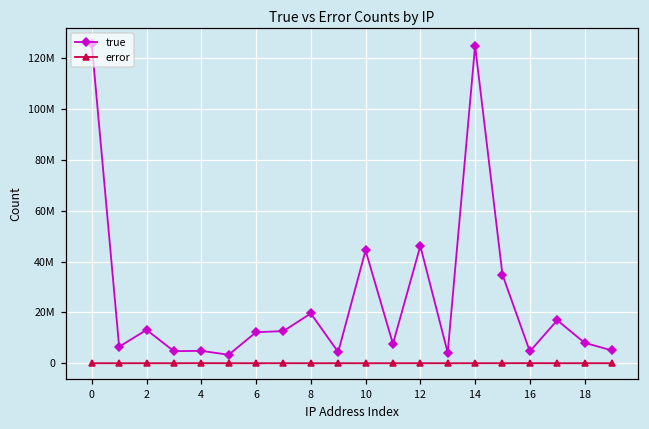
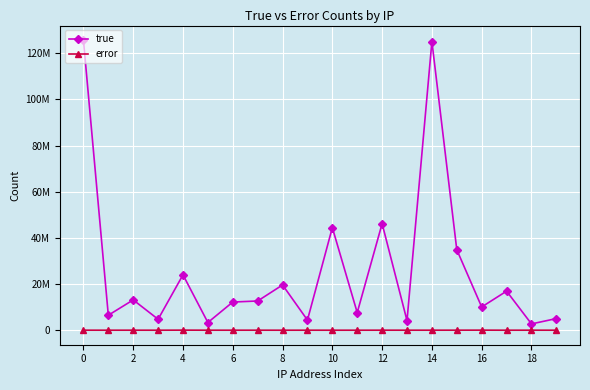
true, 4: 5000000 -> 24000000
true, 16: 5000000 -> 10000000
true, 18: 8000000 -> 3000000
